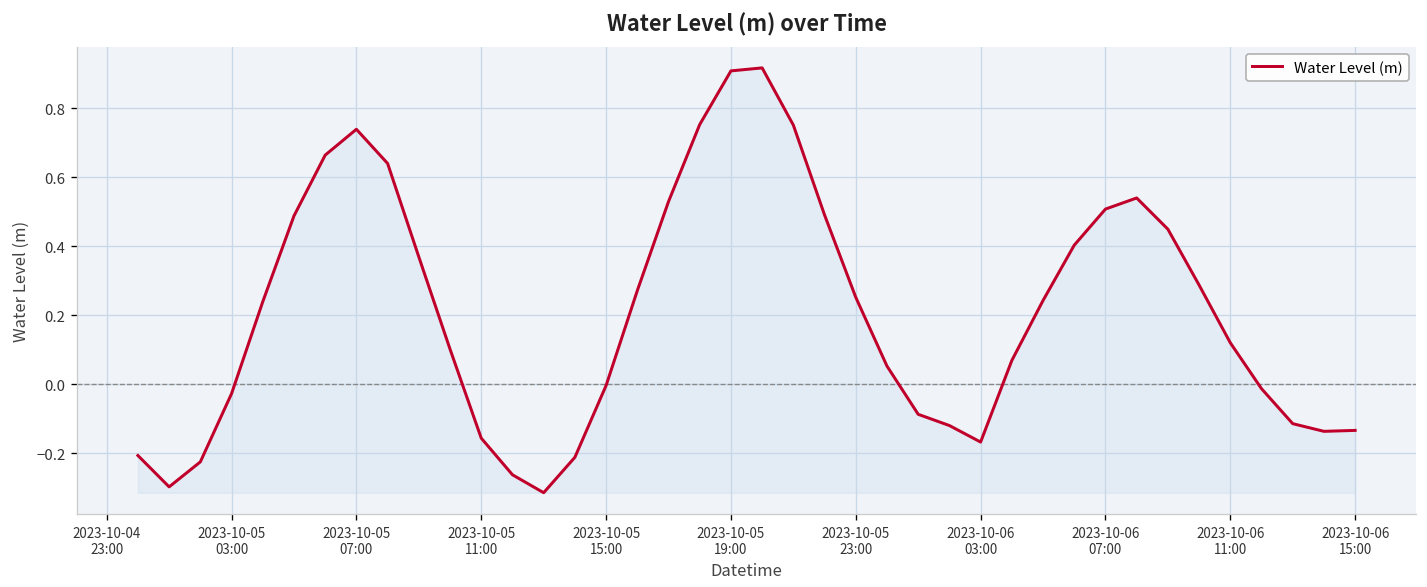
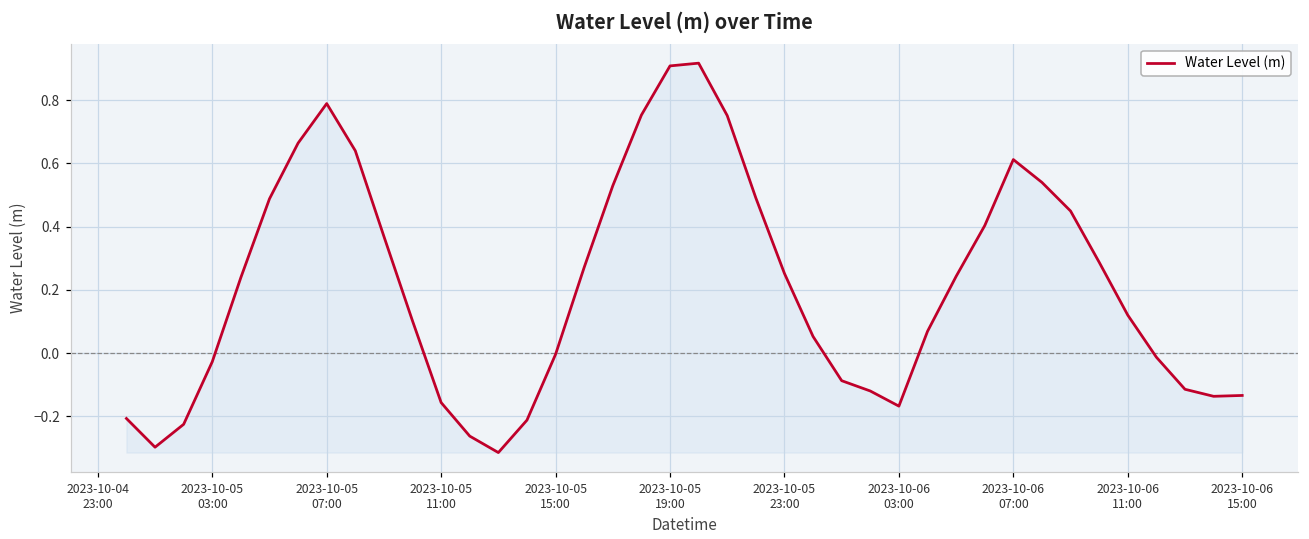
2023-10-05 07:00: 0.74 -> 0.79
2023-10-06 07:00: 0.51 -> 0.61
